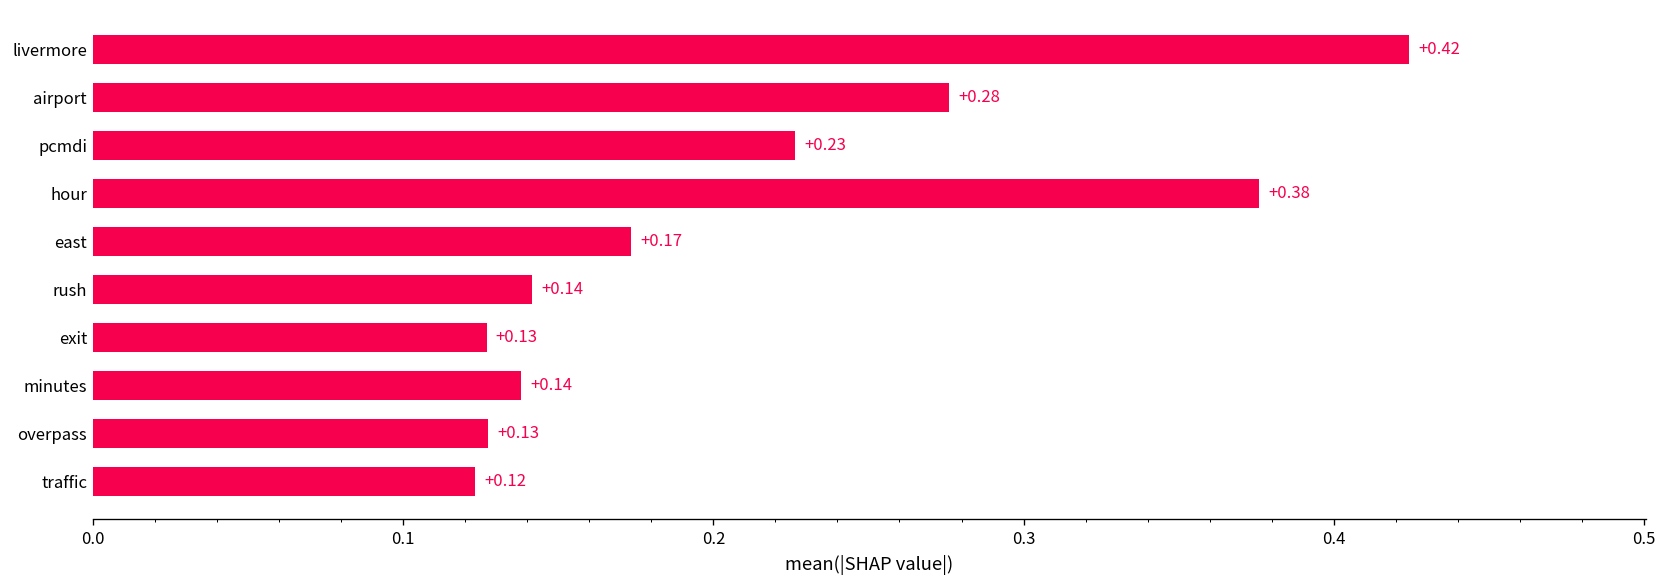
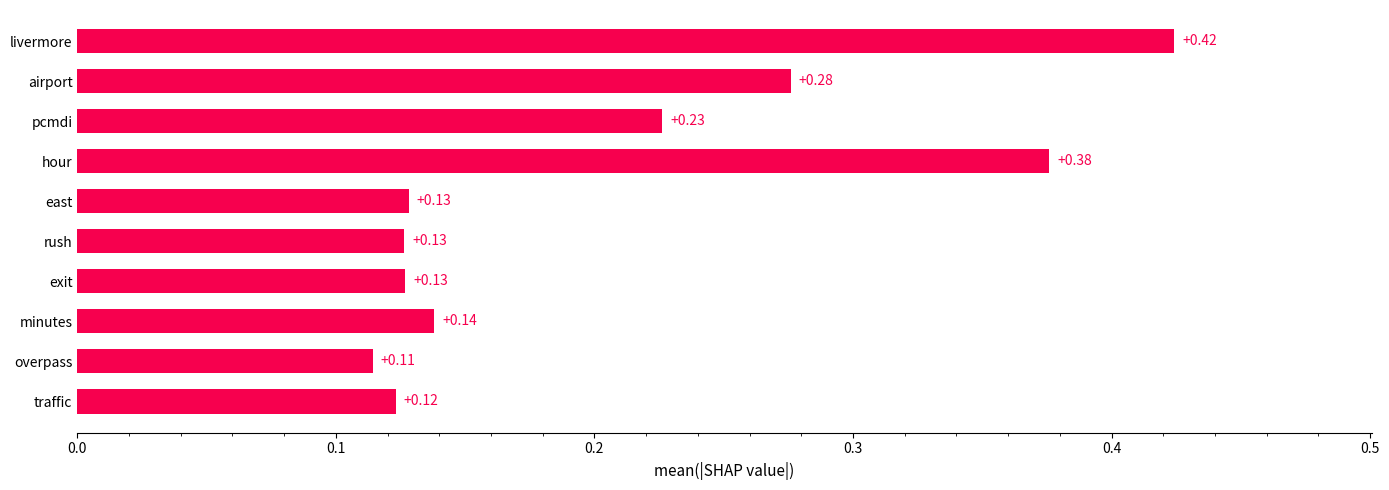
east: +0.17 -> +0.13
rush: +0.14 -> +0.13
overpass: +0.13 -> +0.11
